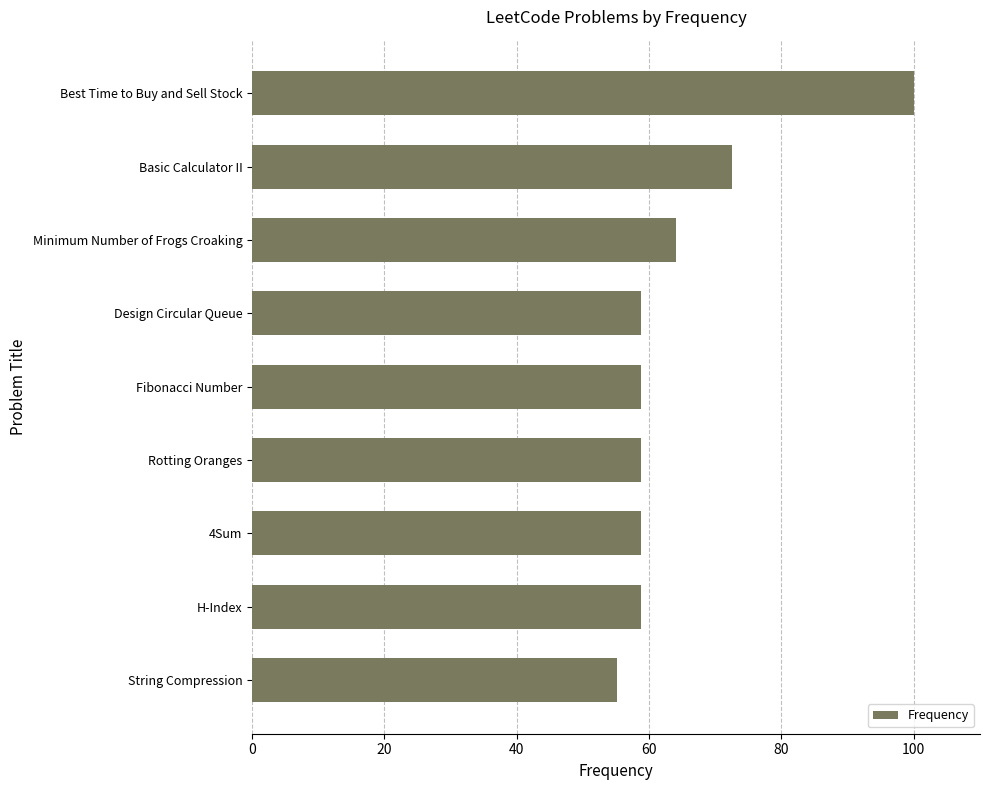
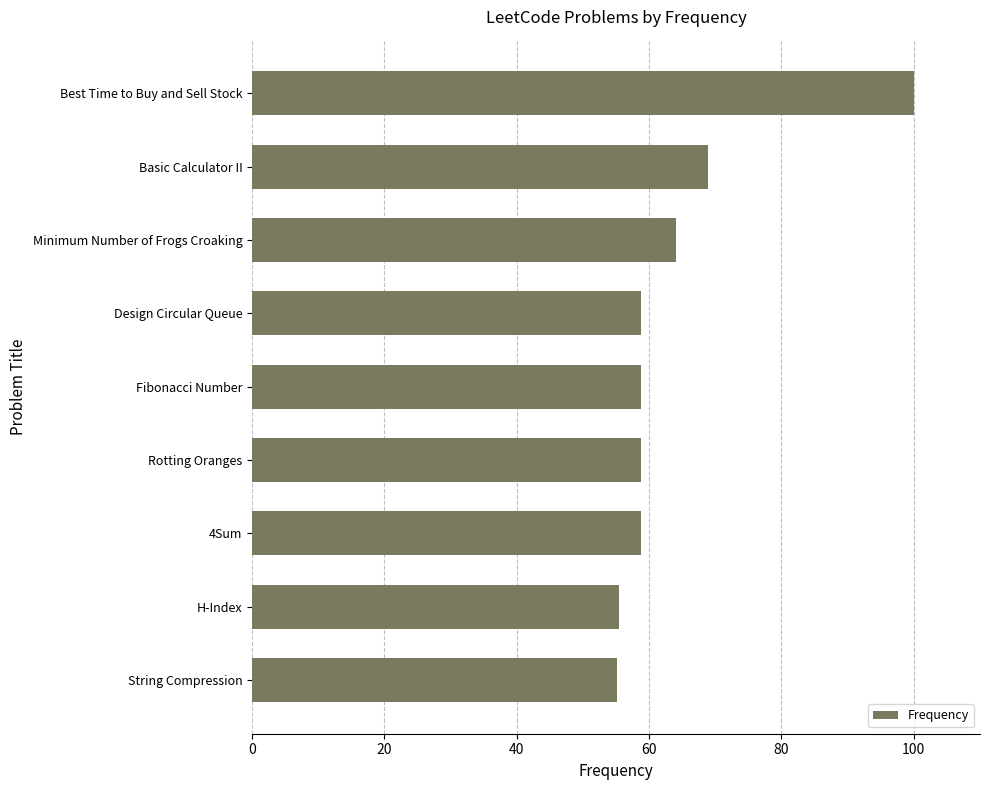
Basic Calculator II: 73 -> 69
H-Index: 59 -> 55
